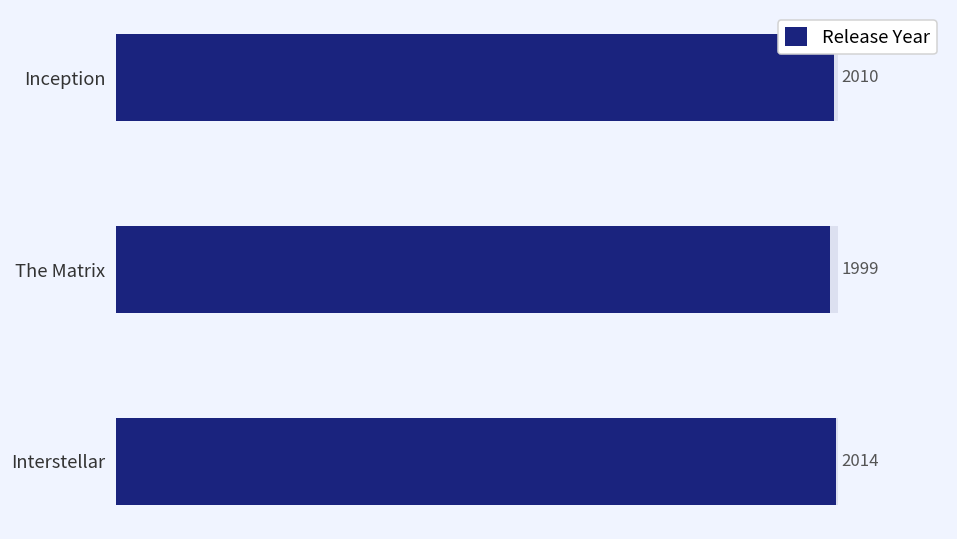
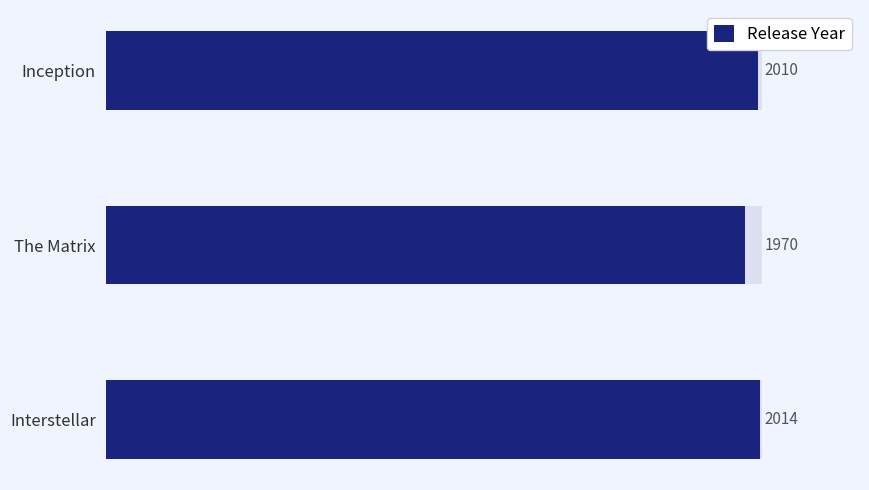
Release Year, The Matrix: 1999 -> 1970
